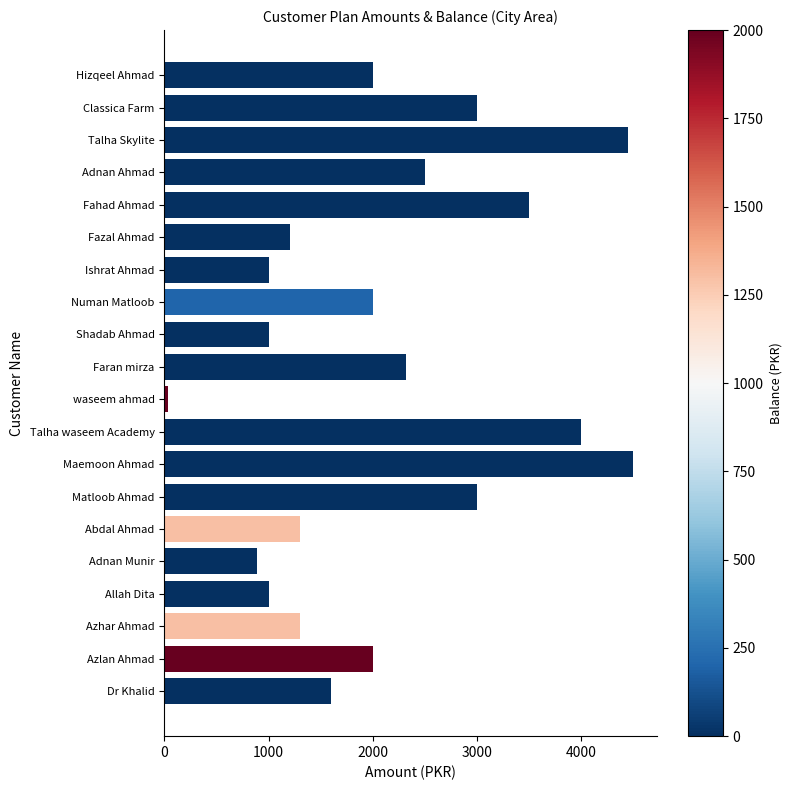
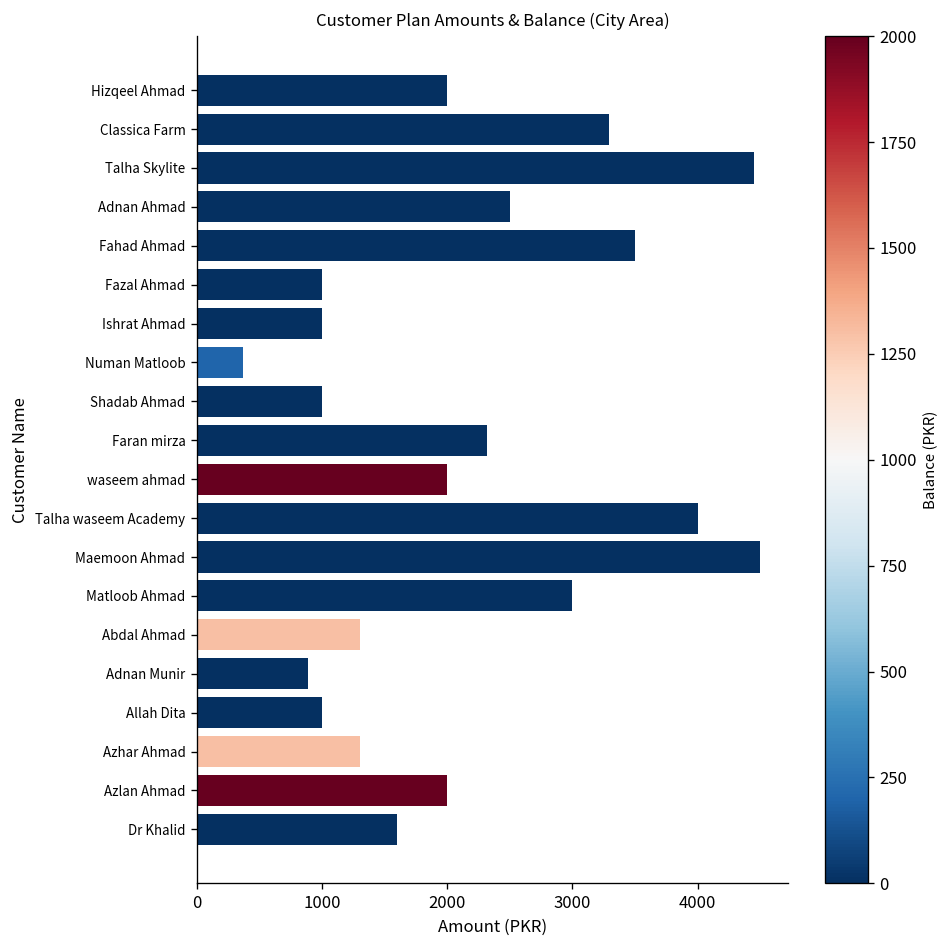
Classica Farm: 3000 -> 3300
Fazal Ahmad: 1210 -> 1000
Numan Matloob: 2000 -> 370
waseem ahmad: 40 -> 2000
